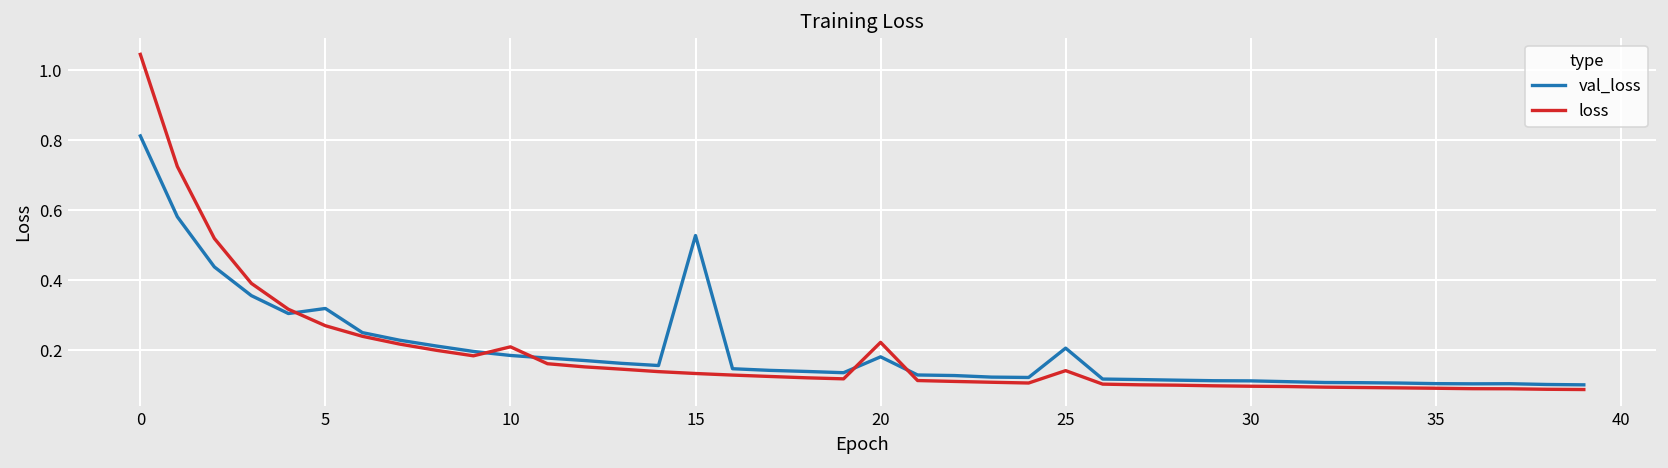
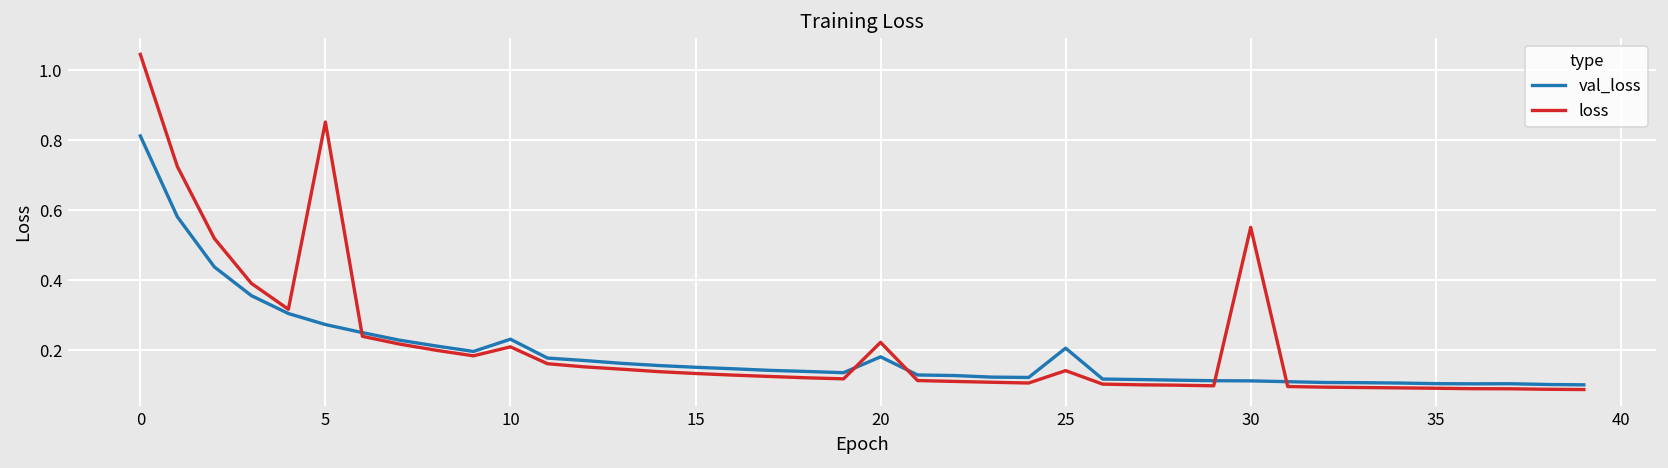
val_loss, 5: 0.32 -> 0.27
loss, 5: 0.27 -> 0.85
val_loss, 10: 0.19 -> 0.23
val_loss, 15: 0.53 -> 0.15
loss, 30: 0.10 -> 0.55
